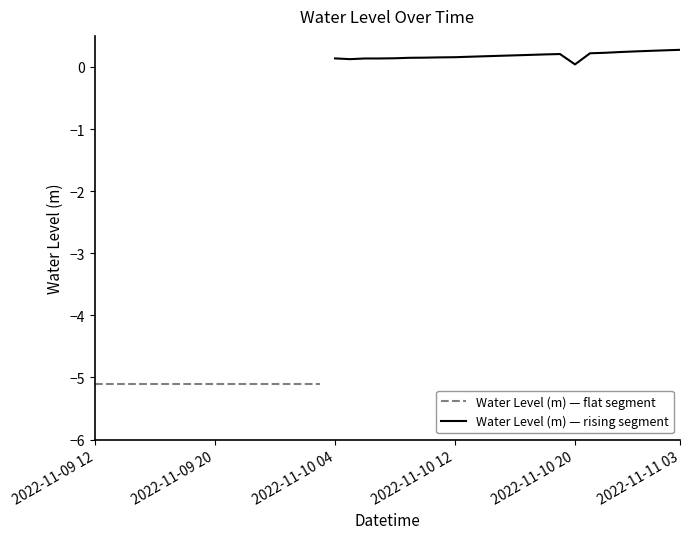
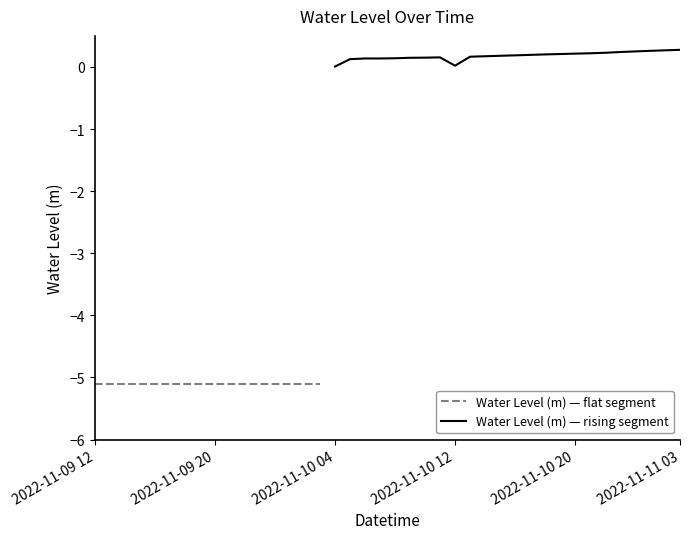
Water Level (m) — rising segment, 2022-11-10 04: 0.1 -> 0.0
Water Level (m) — rising segment, 2022-11-10 12: 0.2 -> 0.0
Water Level (m) — rising segment, 2022-11-10 20: 0.0 -> 0.2
